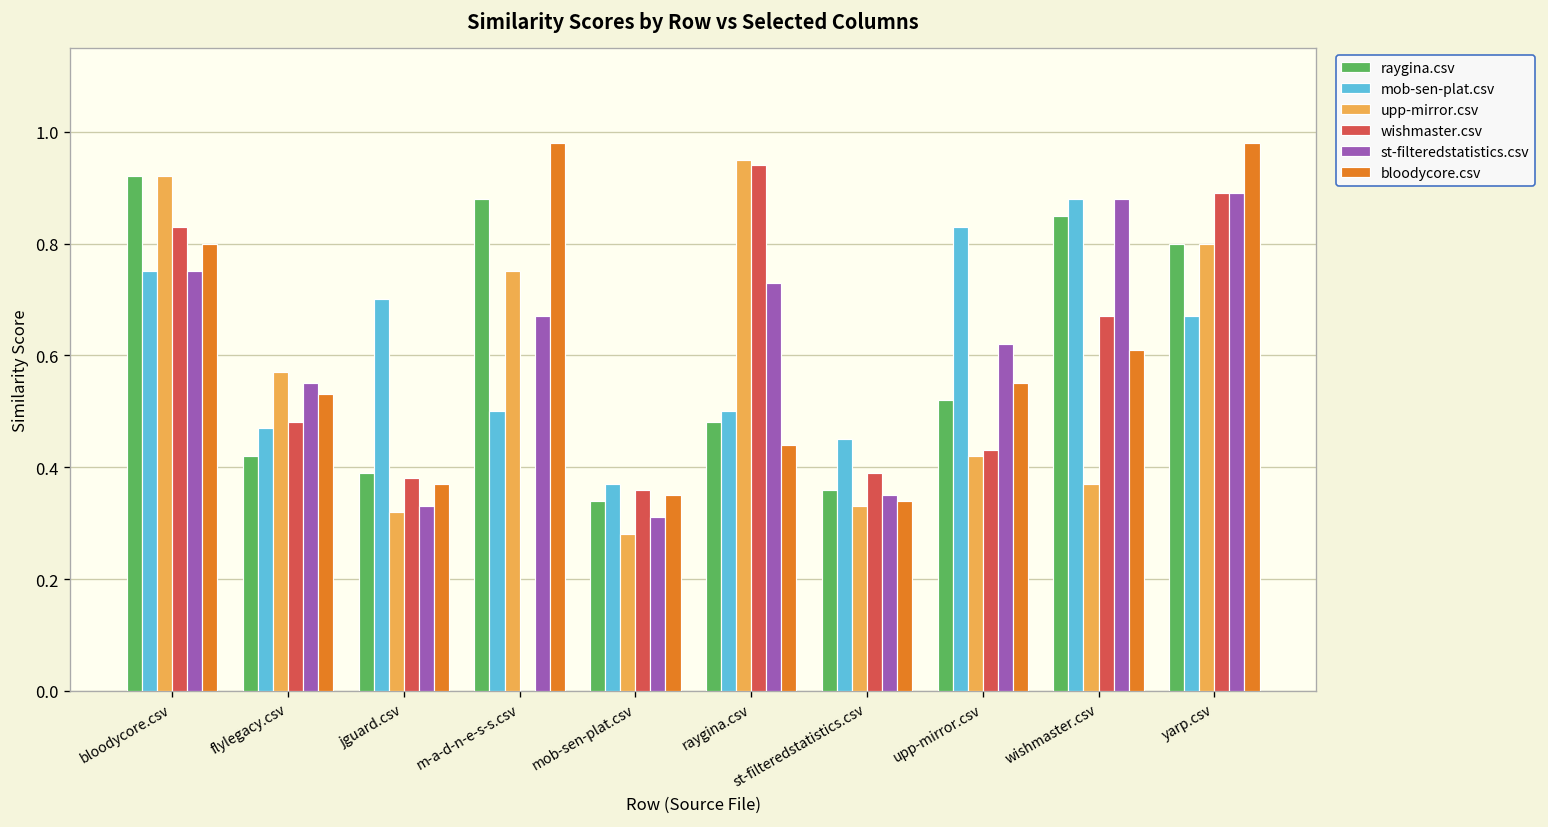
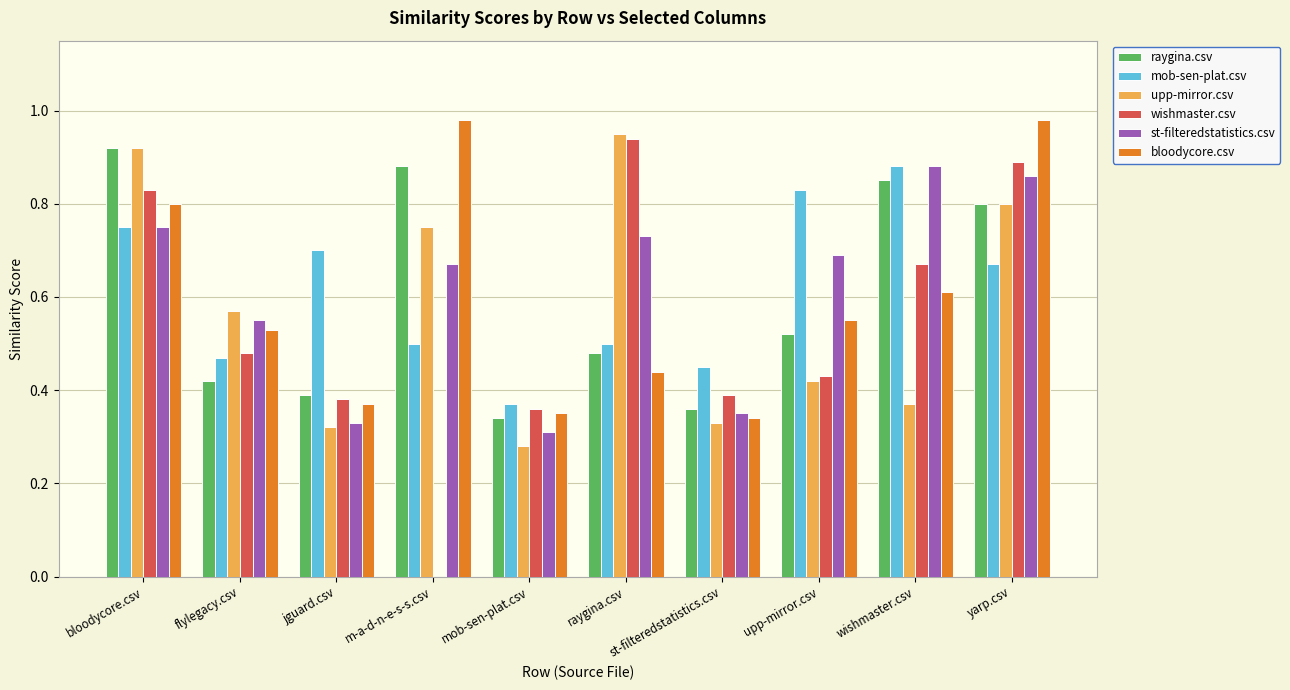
st-filteredstatistics.csv, upp-mirror.csv: 0.62 -> 0.69
st-filteredstatistics.csv, yarp.csv: 0.89 -> 0.86
